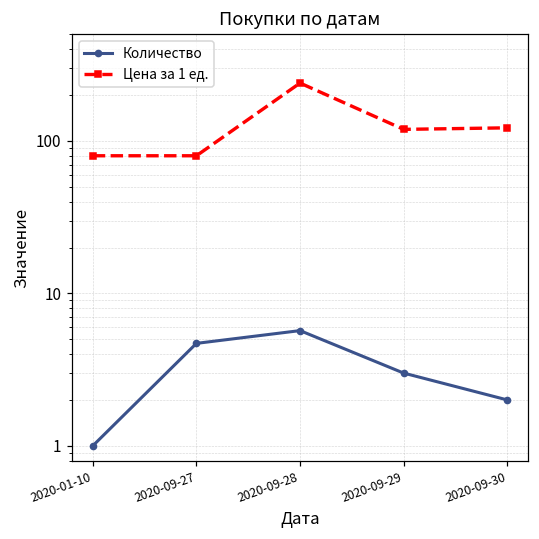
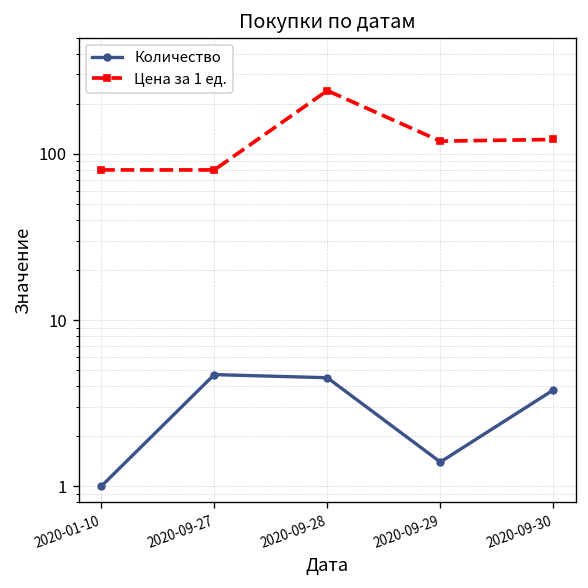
Количество, 2020-09-28: 5.7 -> 4.5
Количество, 2020-09-29: 3.0 -> 1.4
Количество, 2020-09-30: 2.0 -> 3.8
